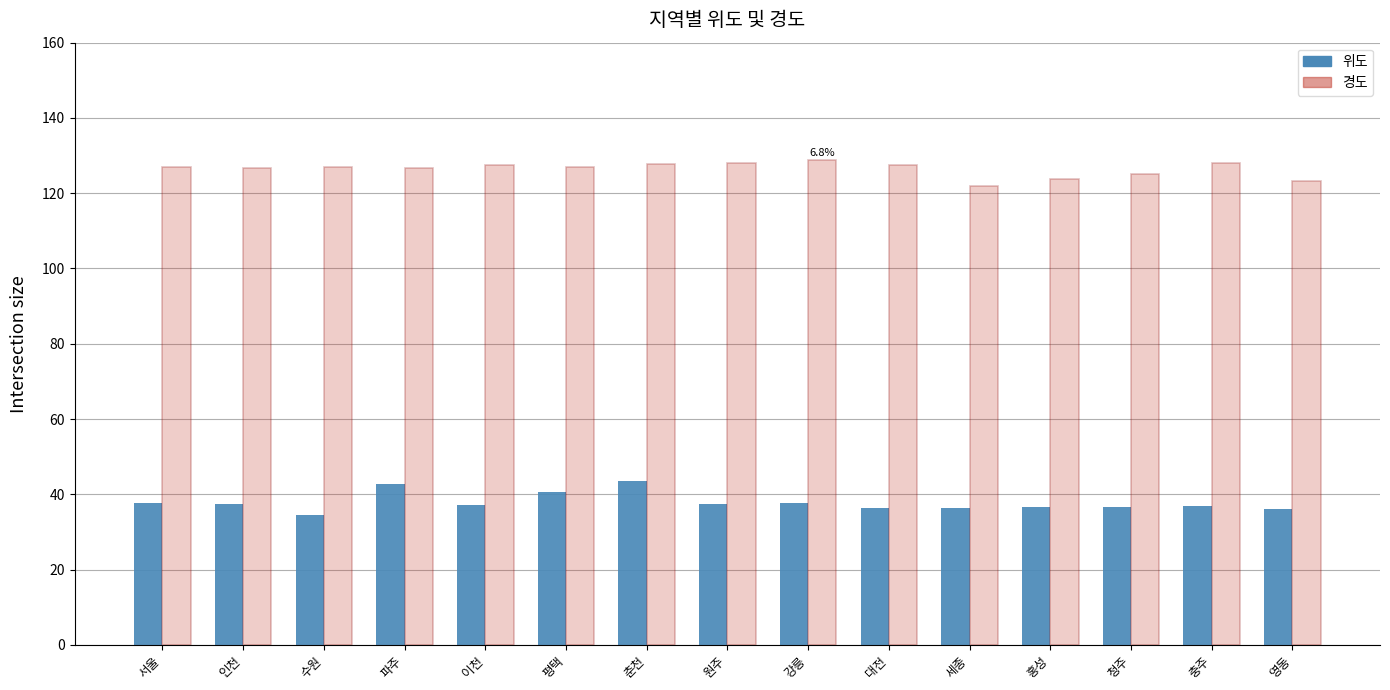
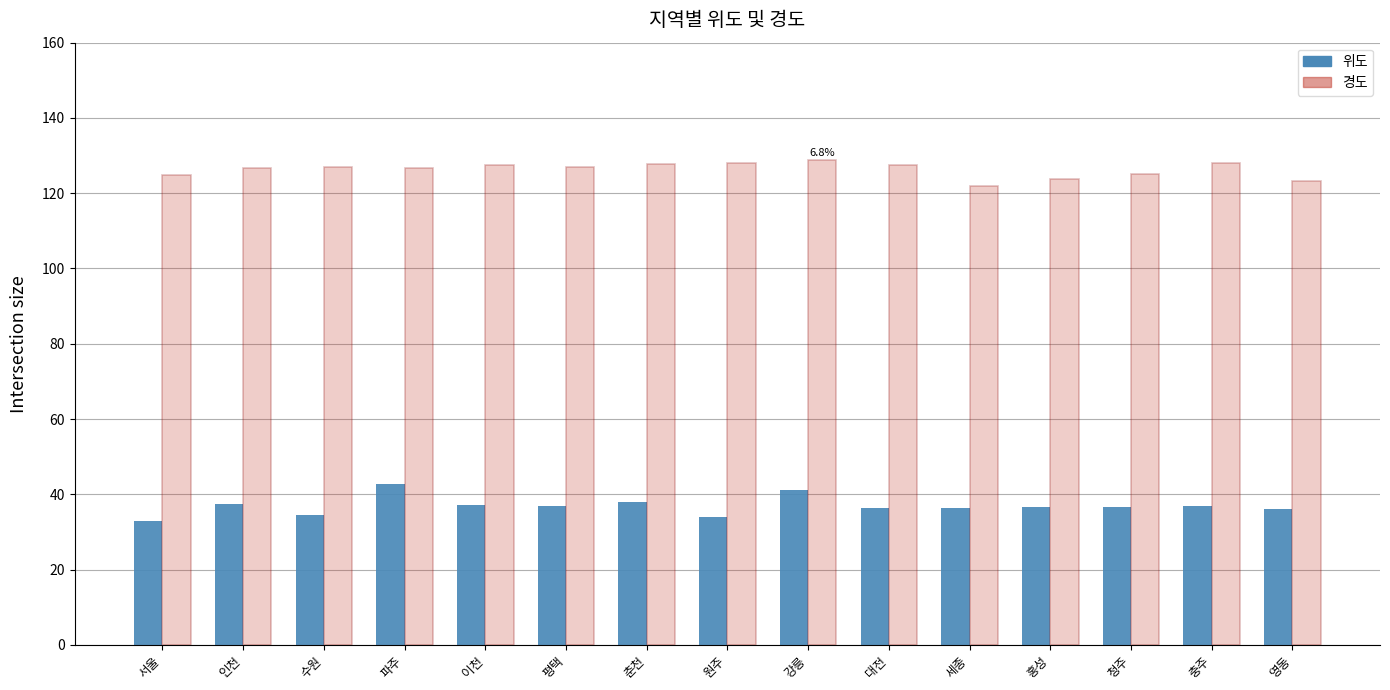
위도, 서울: 38 -> 33
경도, 서울: 127 -> 125
위도, 평택: 41 -> 37
위도, 춘천: 43 -> 38
위도, 원주: 37 -> 34
위도, 강릉: 38 -> 41
